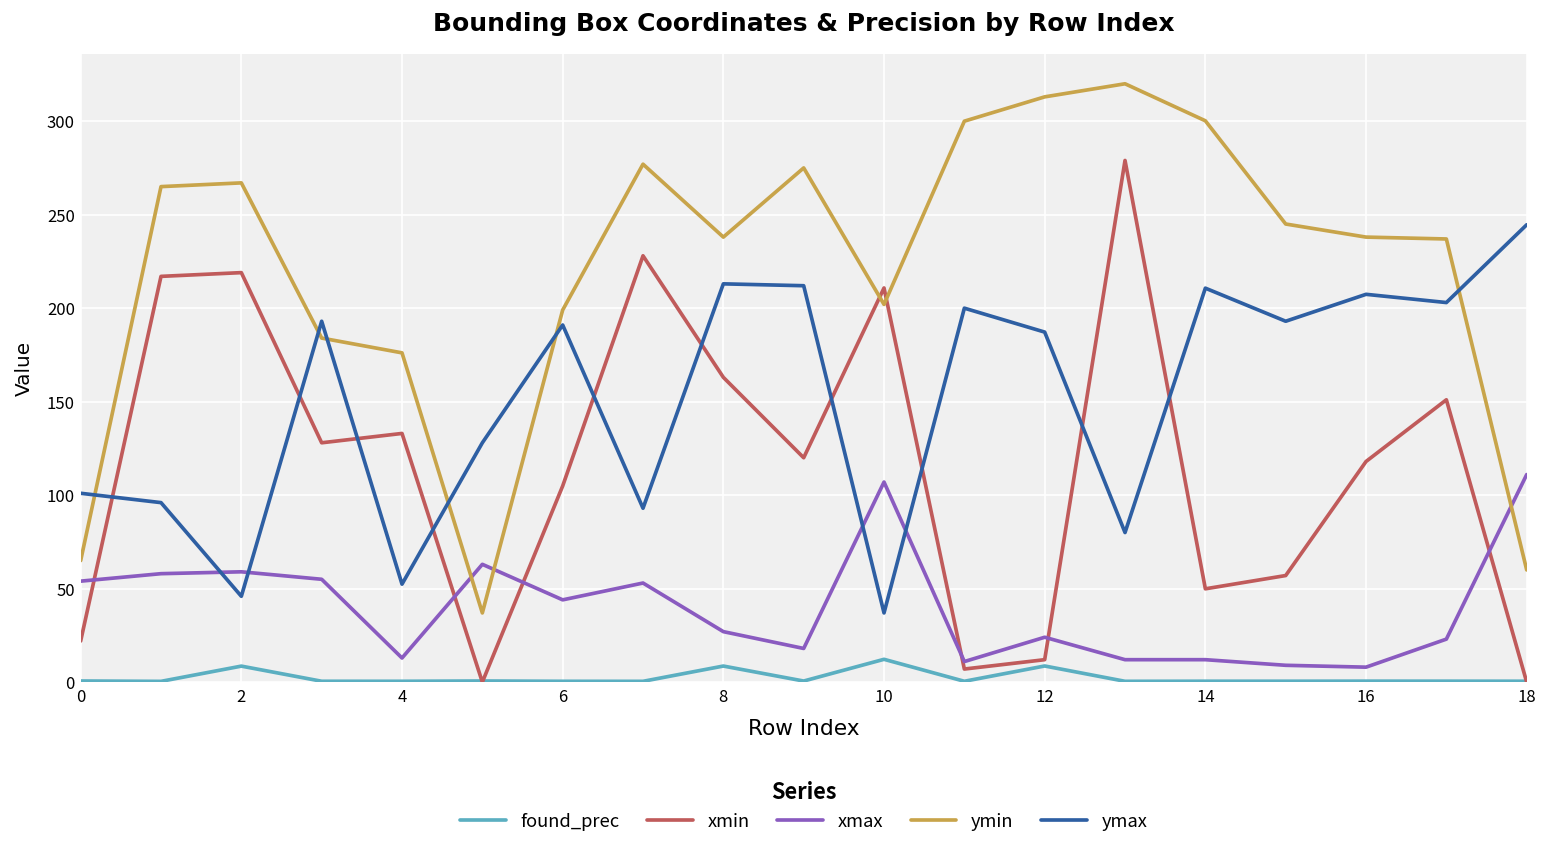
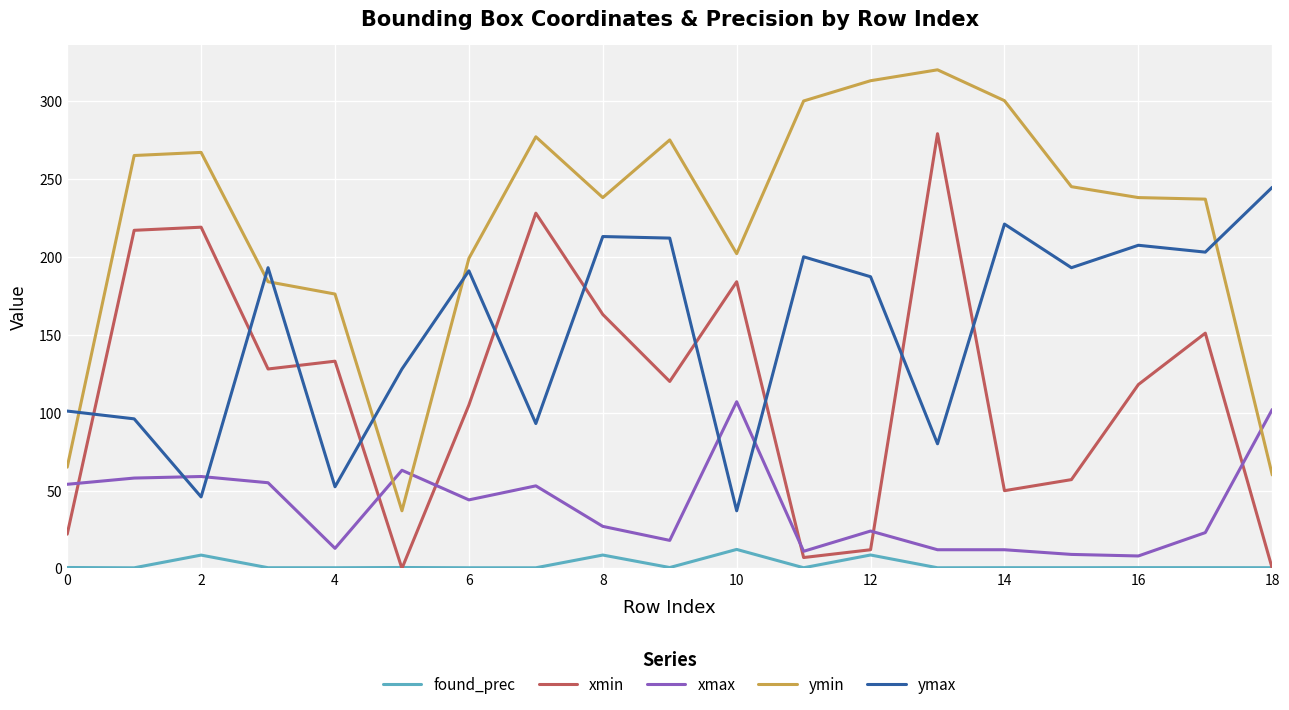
xmin, 10: 211 -> 184
ymax, 14: 211 -> 221
xmax, 18: 111 -> 102
